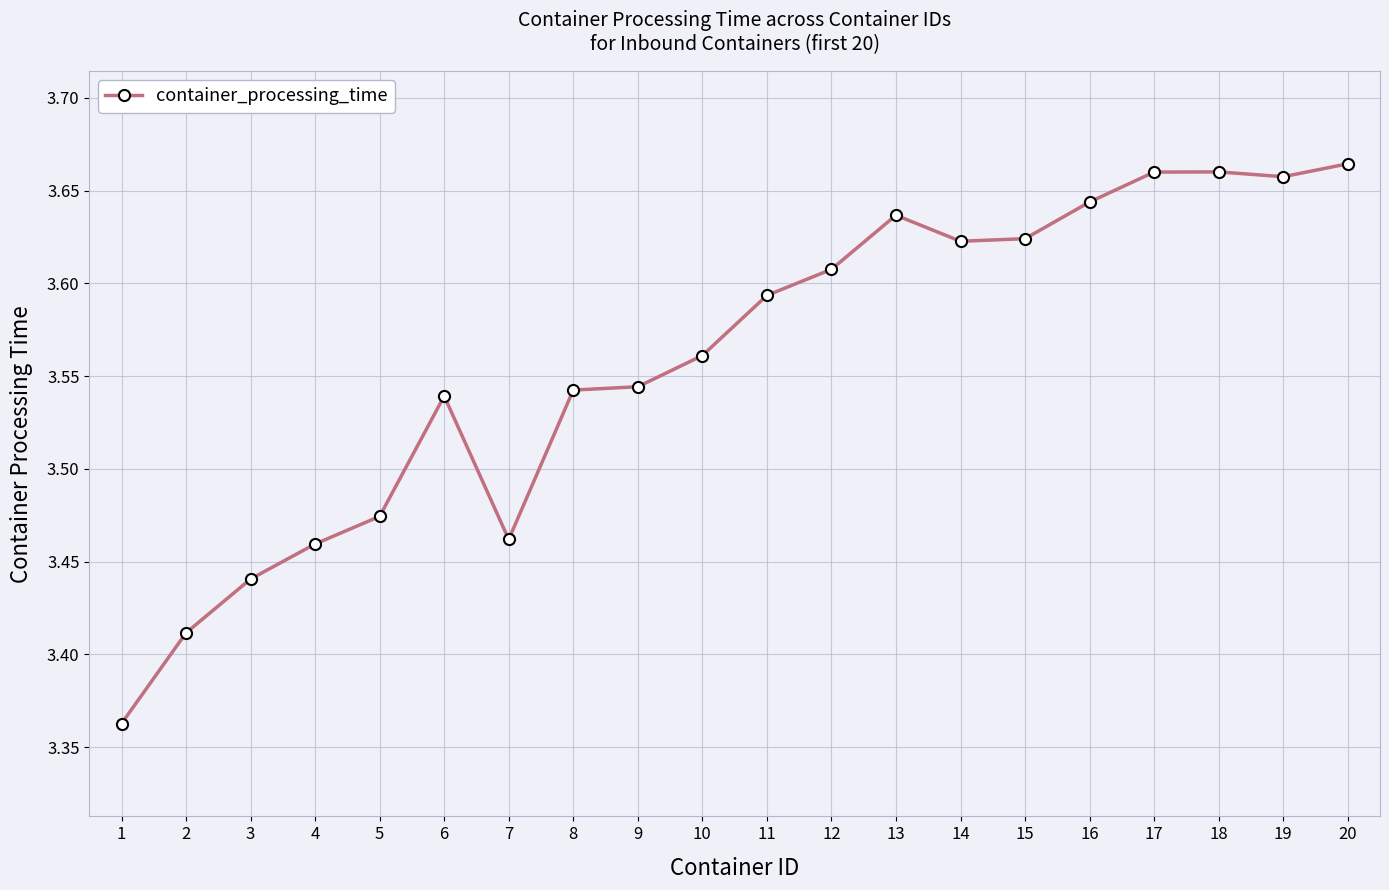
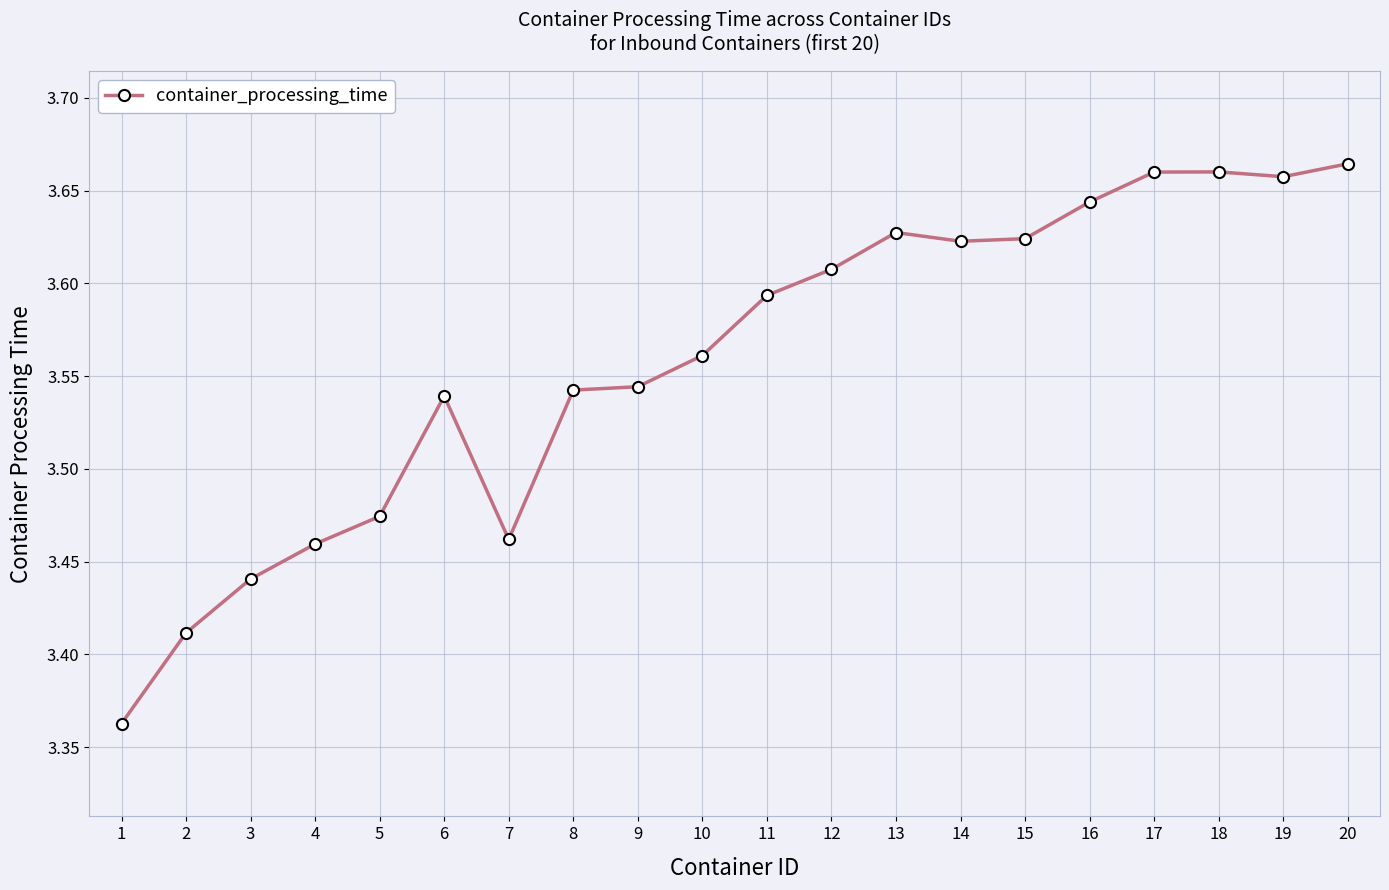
13: 3.637 -> 3.627
